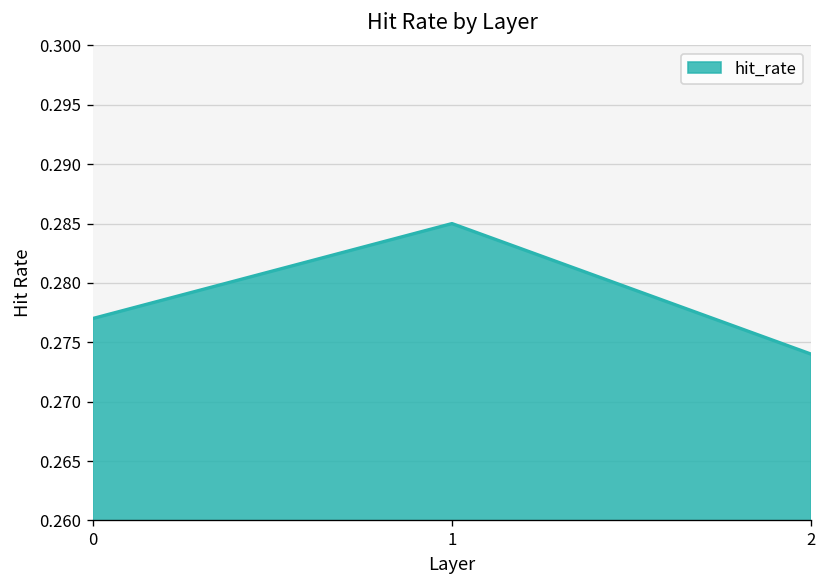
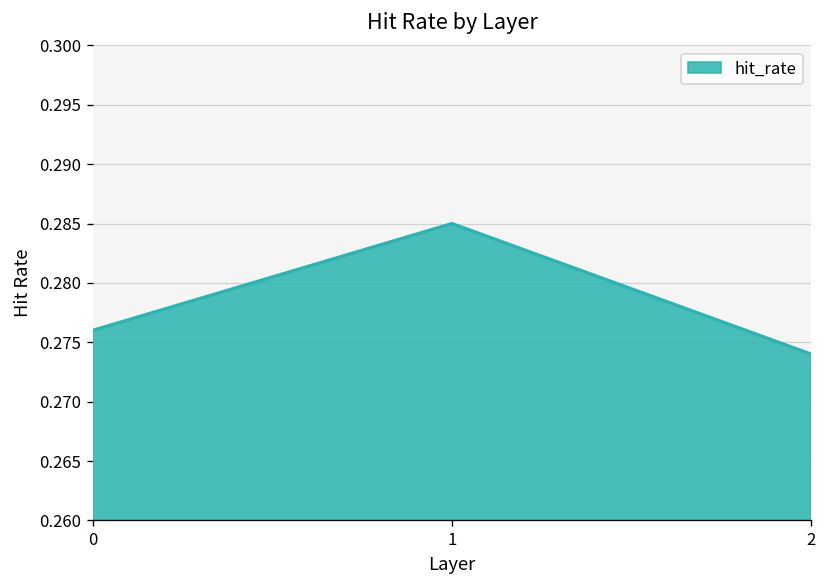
0: 0.277 -> 0.276
